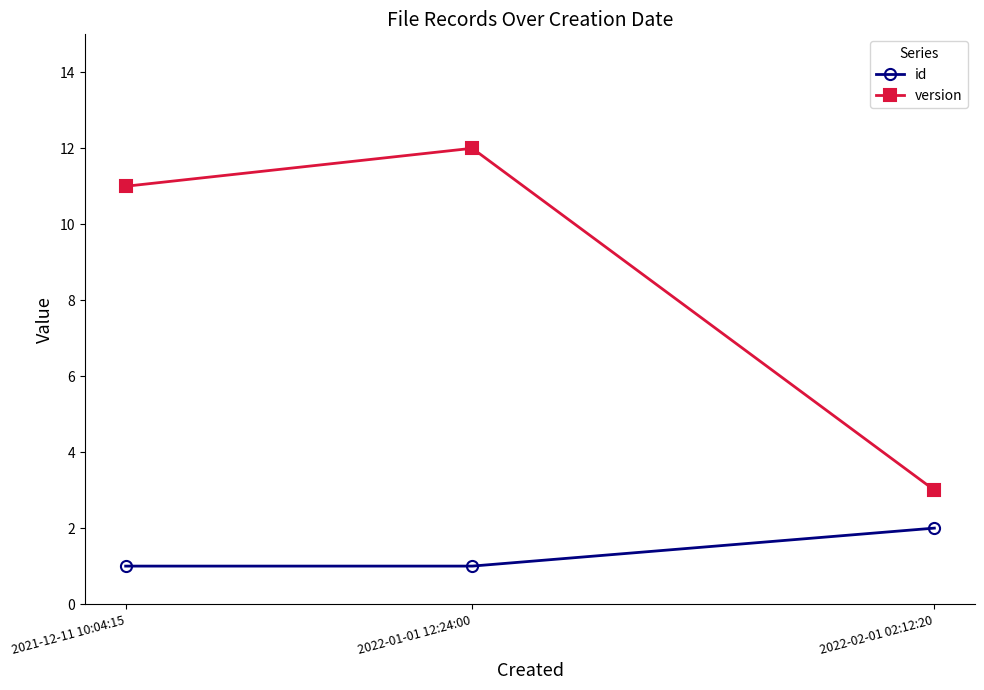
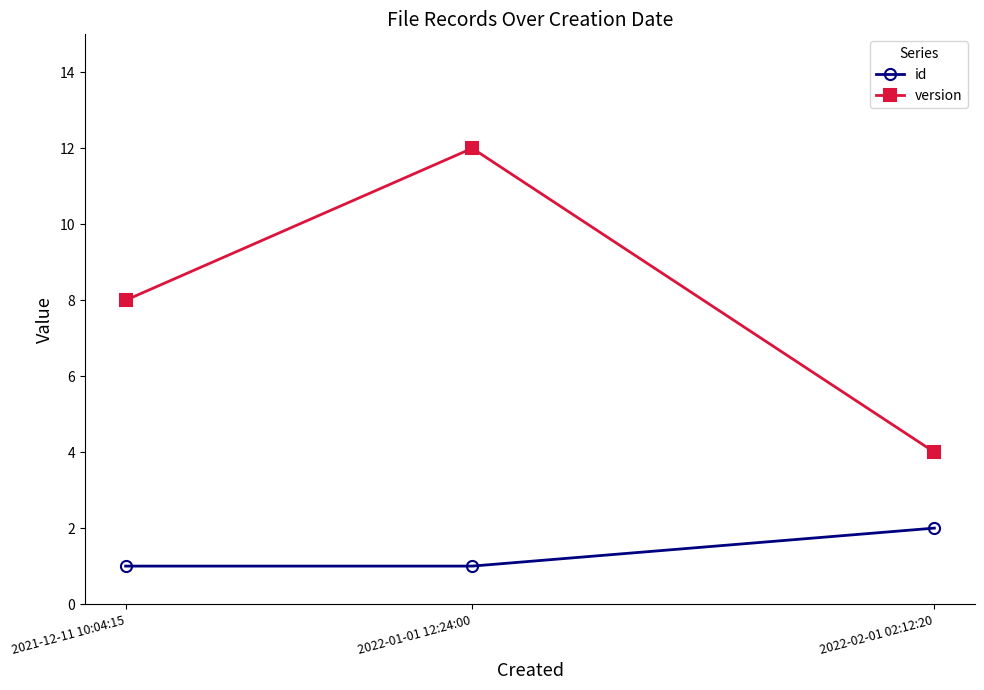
version, 2021-12-11 10:04:15: 11 -> 8
version, 2022-02-01 02:12:20: 3 -> 4
